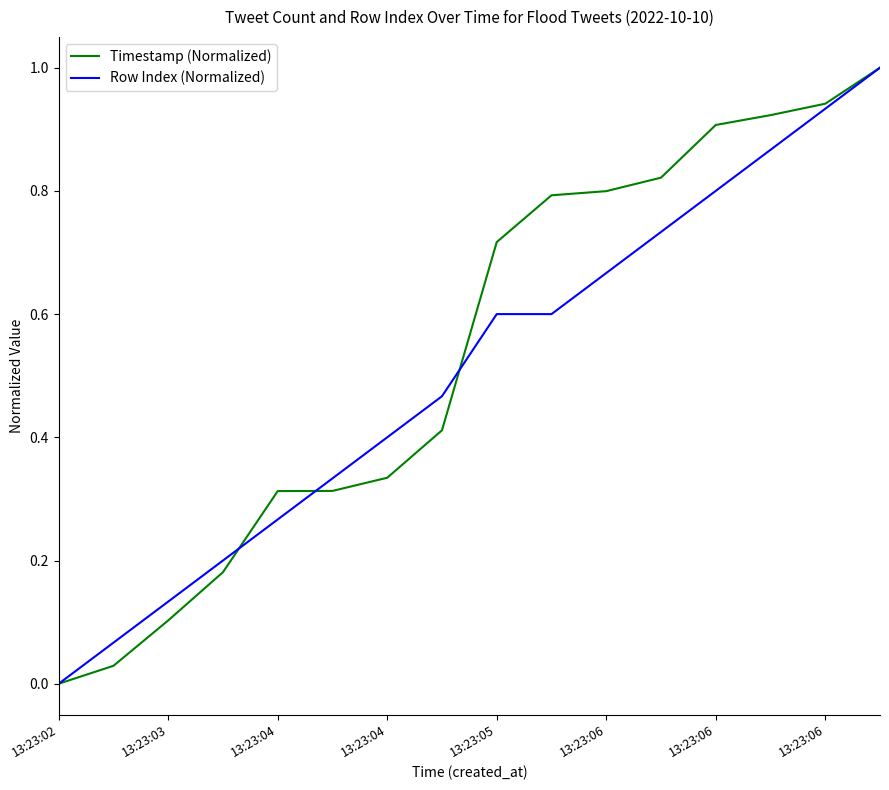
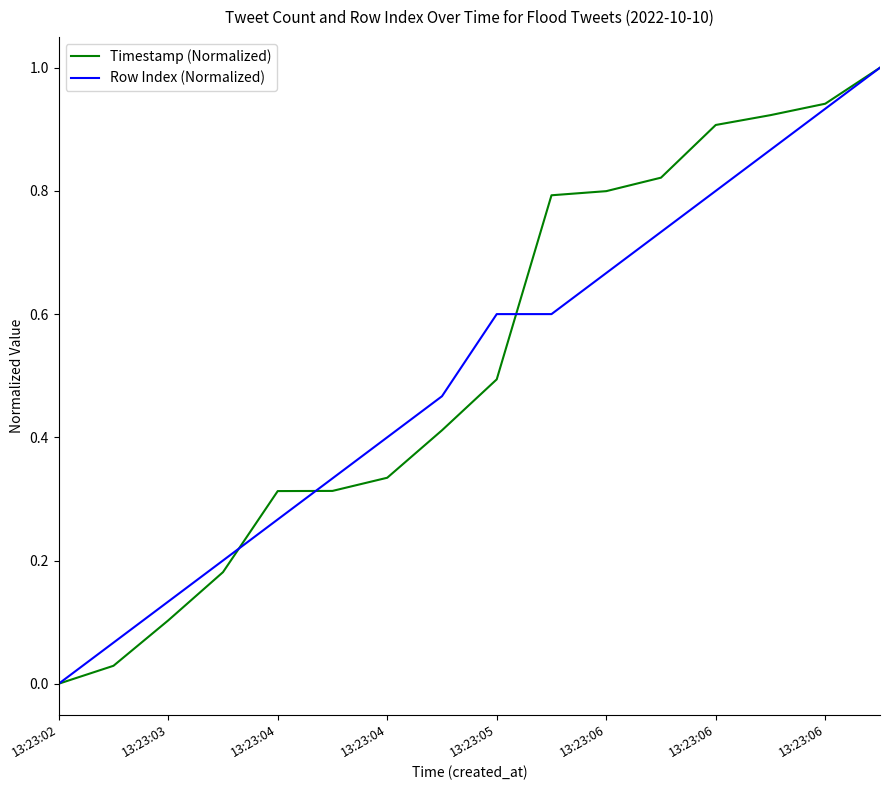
Timestamp (Normalized), 13:23:05: 0.72 -> 0.49
